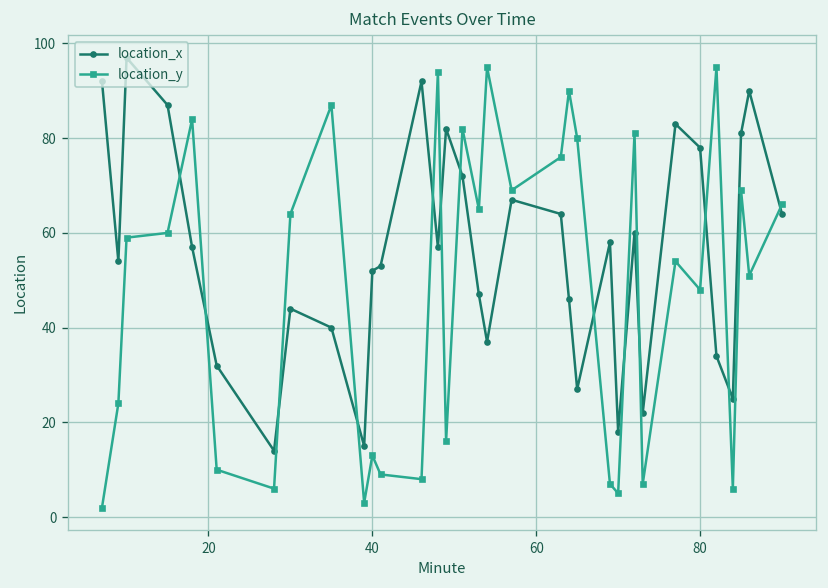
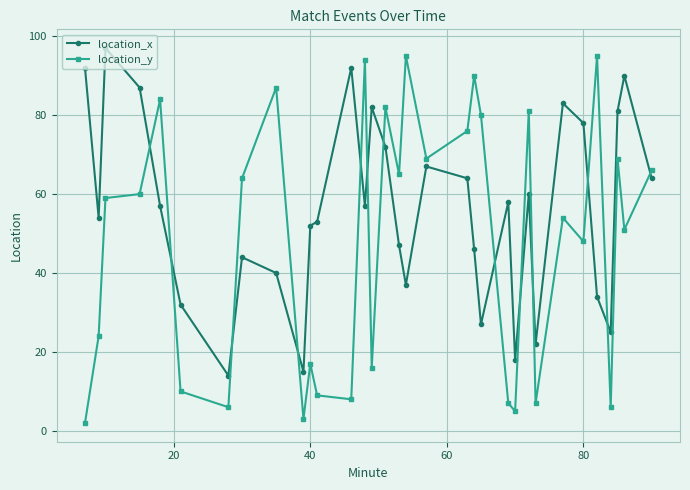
location_y, 40: 13 -> 17
